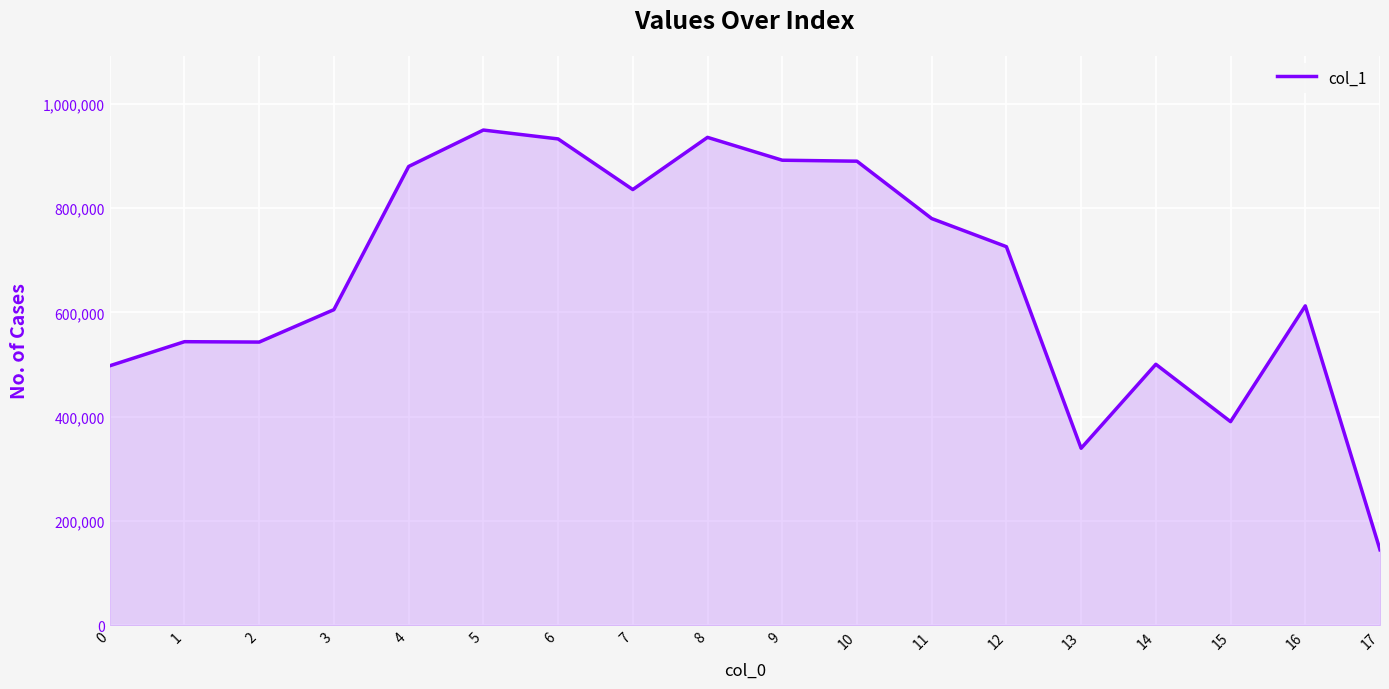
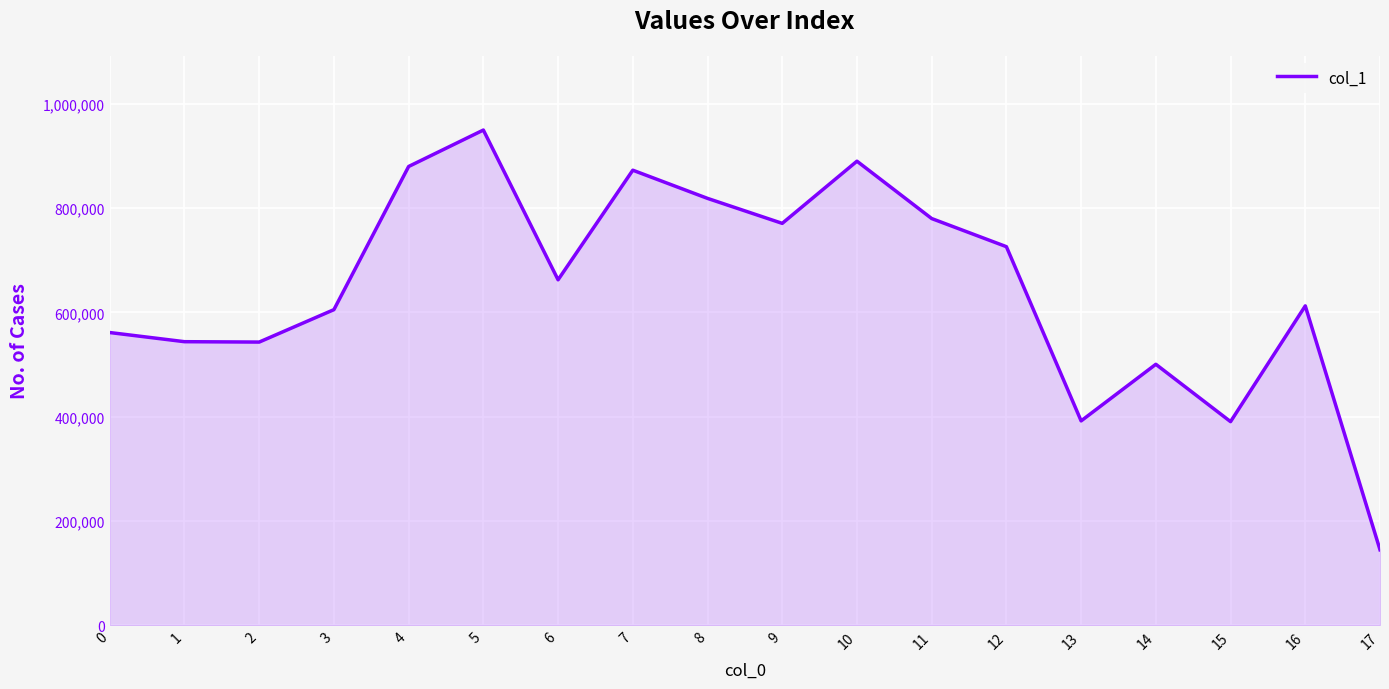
0: 500,000 -> 560,000
6: 930,000 -> 660,000
7: 840,000 -> 870,000
8: 940,000 -> 820,000
9: 890,000 -> 770,000
13: 340,000 -> 390,000
